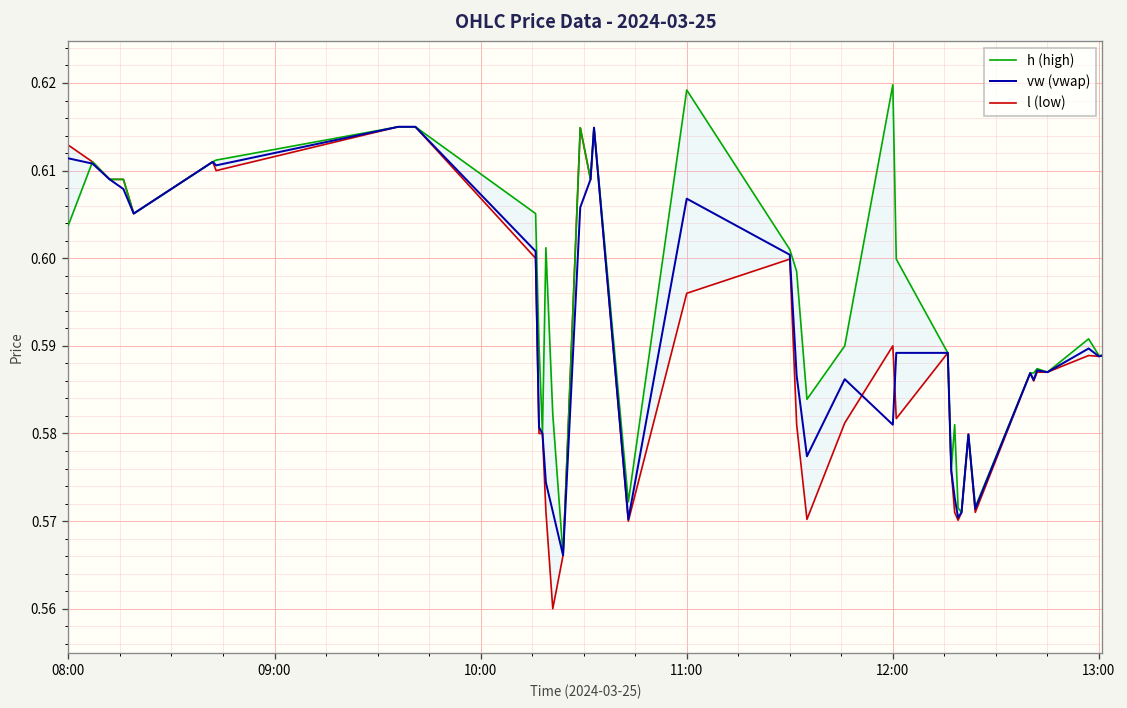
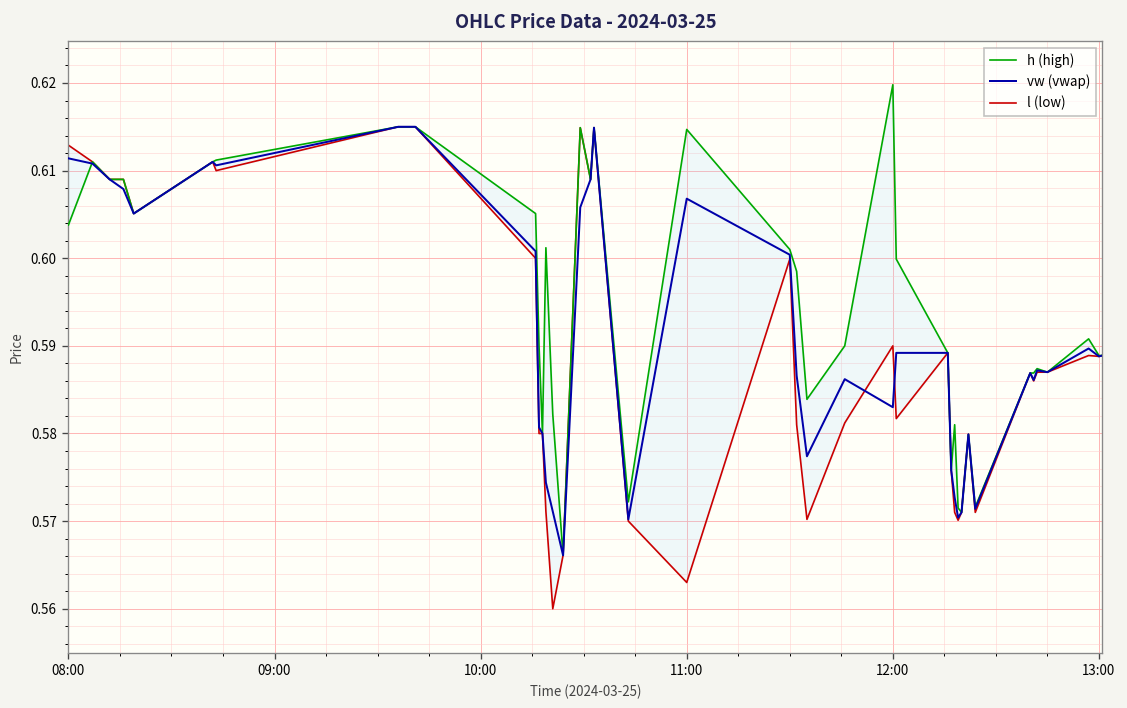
h (high), 11:00: 0.619 -> 0.615
l (low), 11:00: 0.596 -> 0.563
vw (vwap), 12:00: 0.581 -> 0.583
